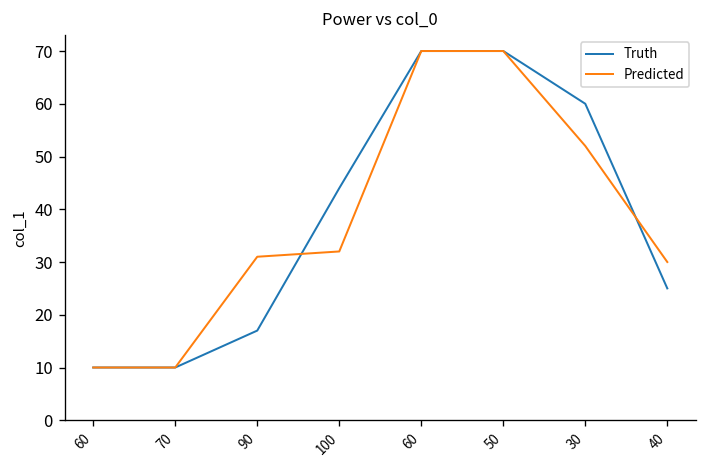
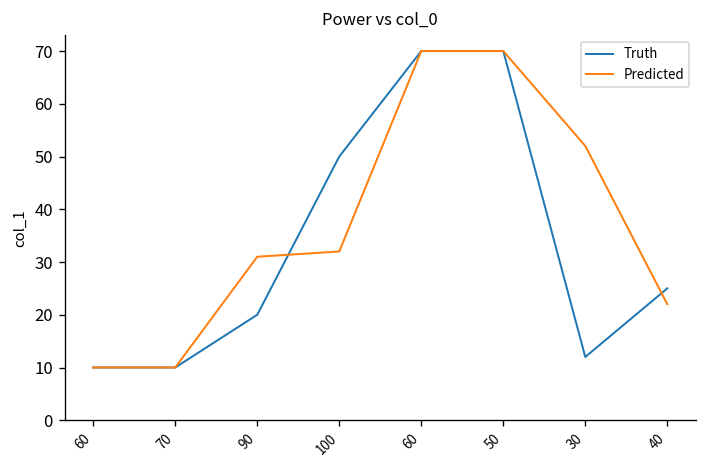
Truth, 90: 17 -> 20
Truth, 100: 44 -> 50
Truth, 30: 60 -> 12
Predicted, 40: 30 -> 22
